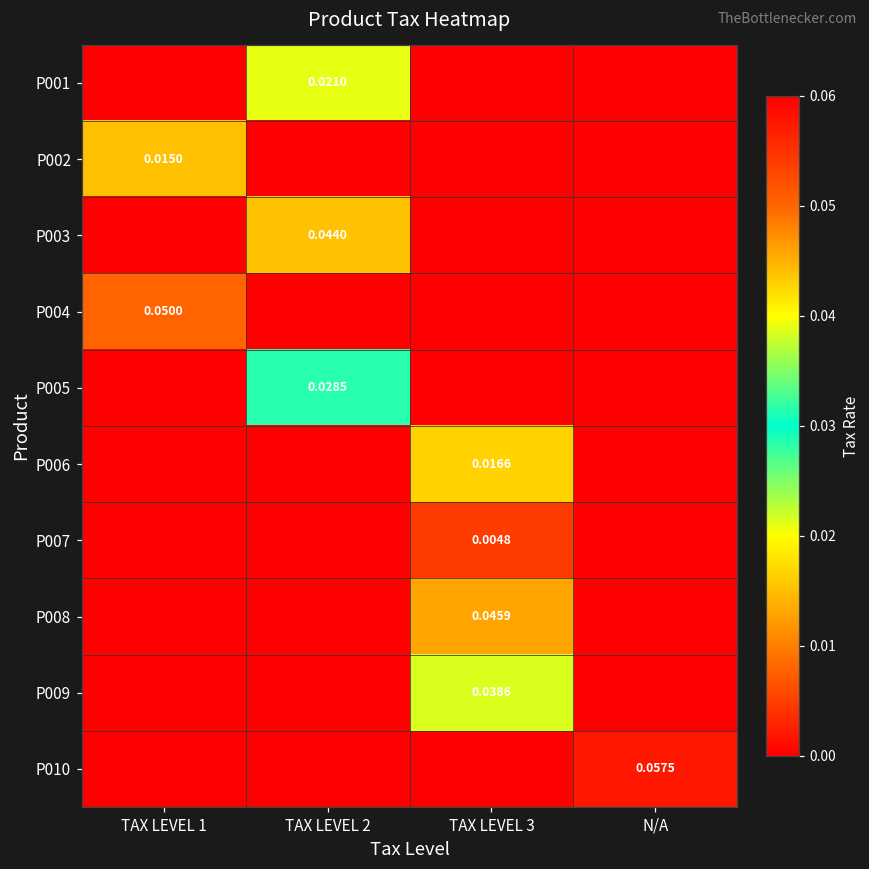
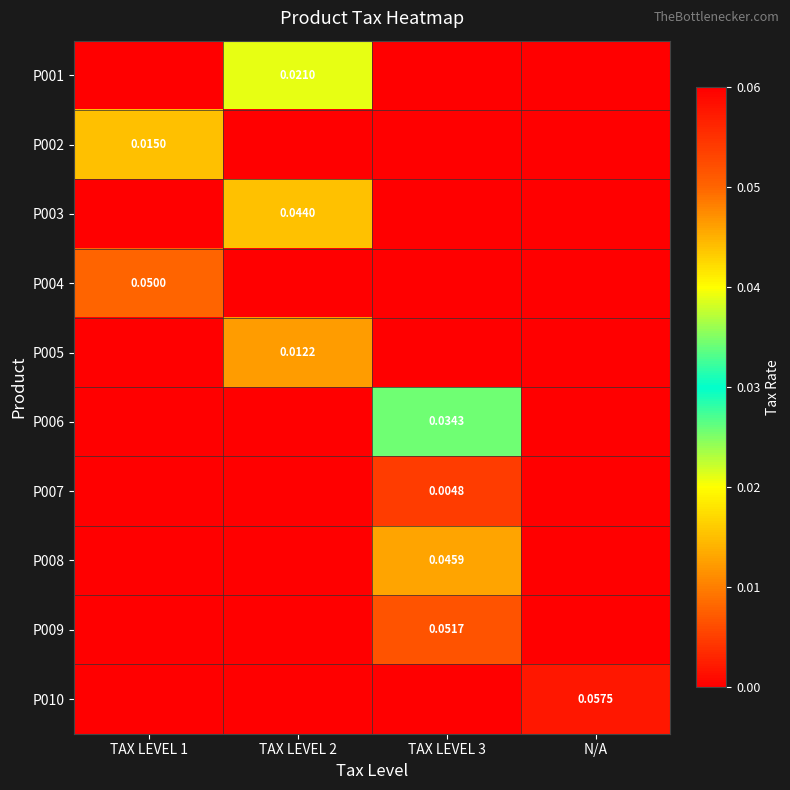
P005, TAX LEVEL 2: 0.0285 -> 0.0122
P006, TAX LEVEL 3: 0.0166 -> 0.0343
P009, TAX LEVEL 3: 0.0386 -> 0.0517
